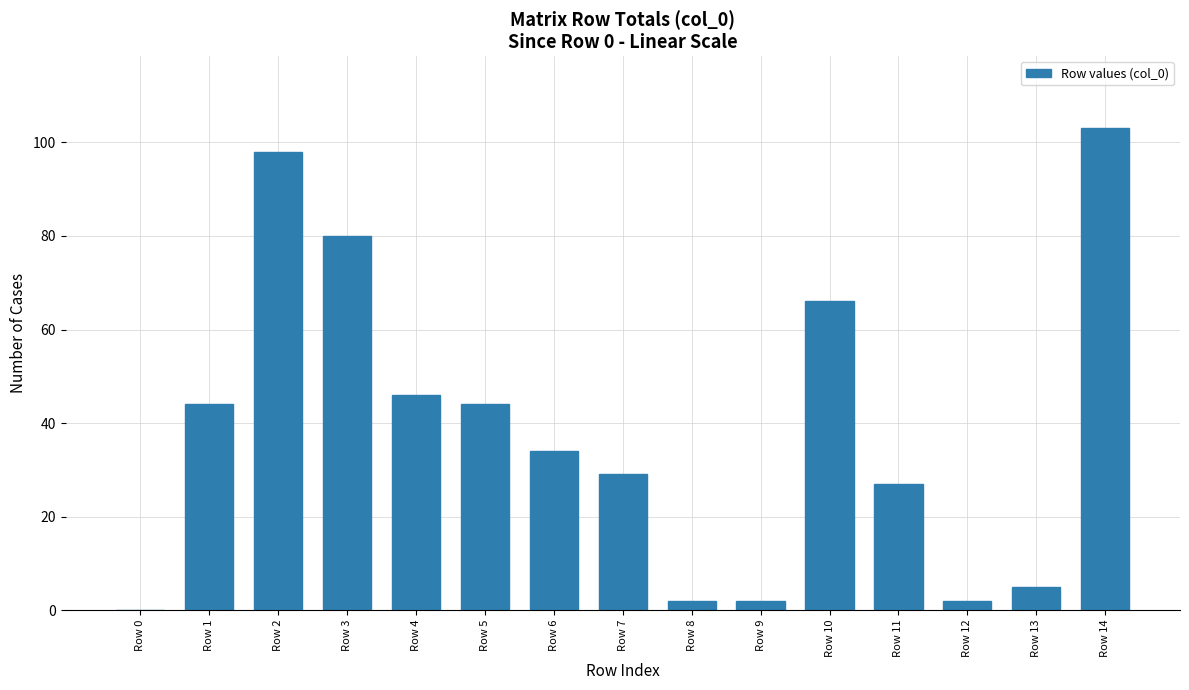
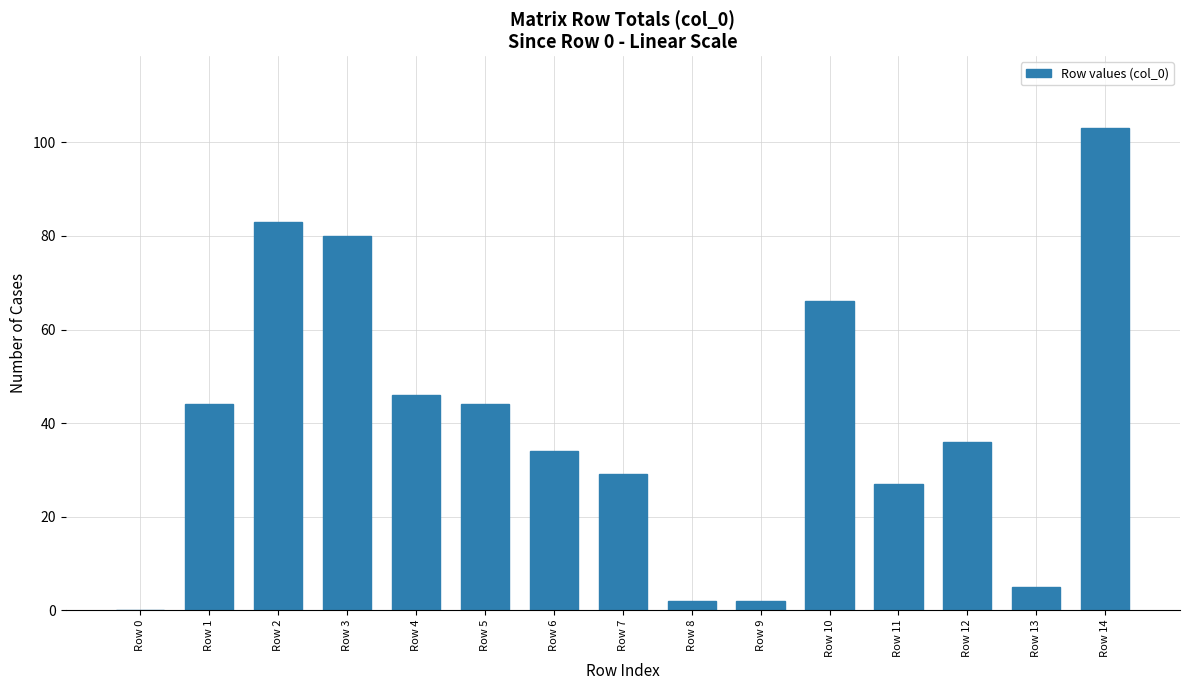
Row 2: 98 -> 83
Row 12: 2 -> 36
